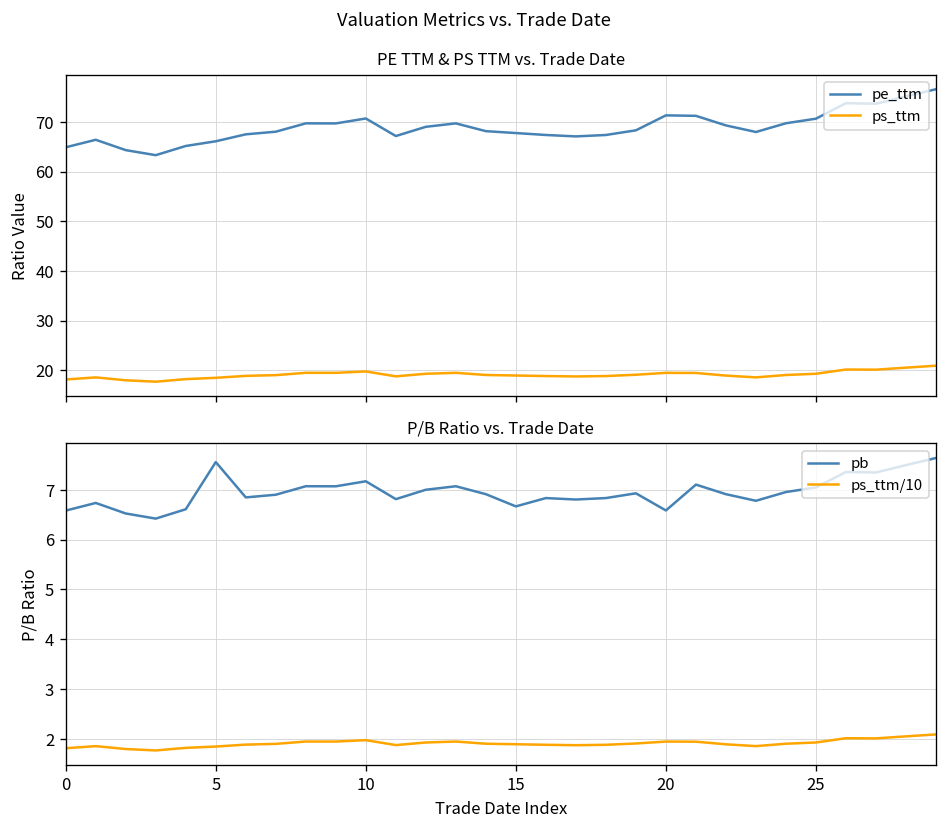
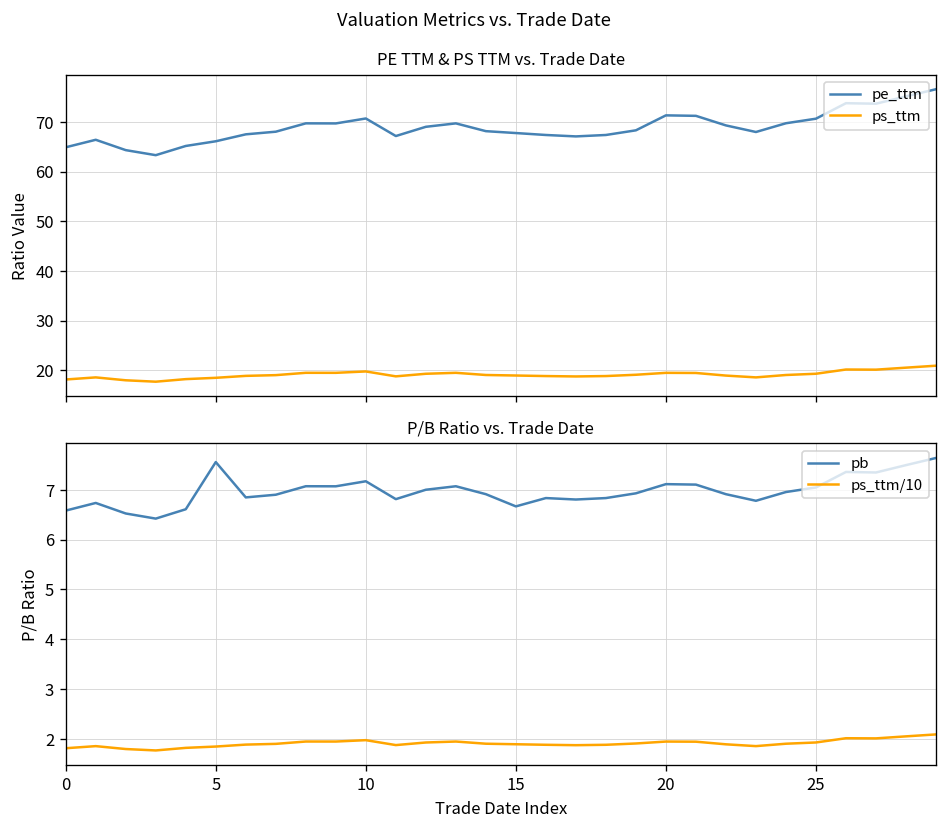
P/B Ratio vs. Trade Date, pb, 20: 6.6 -> 7.1
